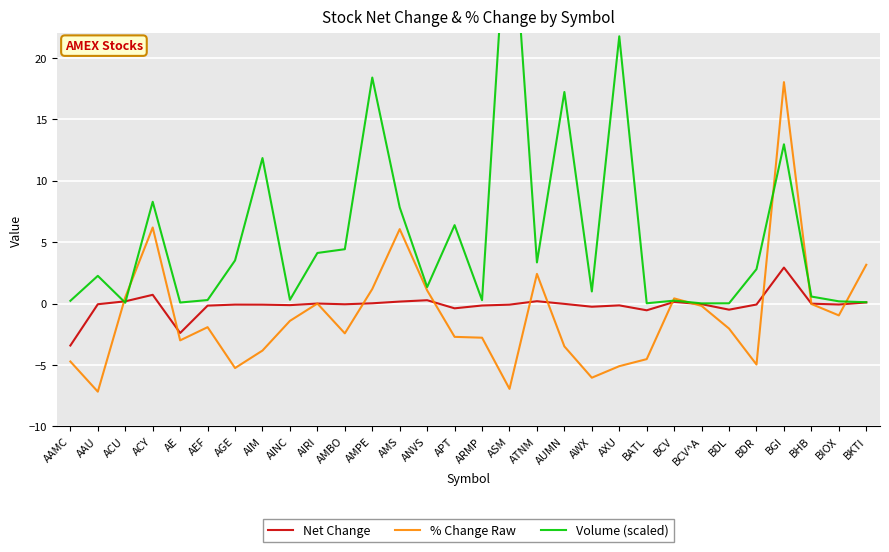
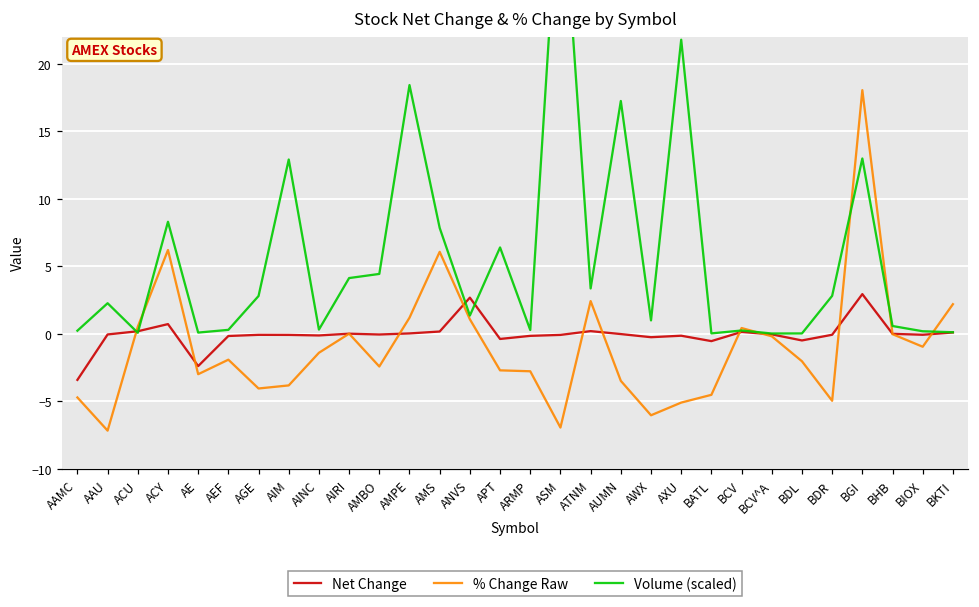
% Change Raw, AGE: -5.3 -> -4.1
Volume (scaled), AGE: 3.5 -> 2.8
Volume (scaled), AIM: 11.8 -> 12.9
Net Change, ANVS: 0.3 -> 2.7
% Change Raw, BKTI: 3.2 -> 2.2
